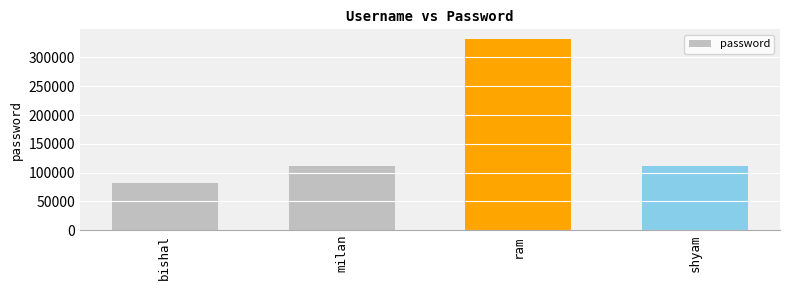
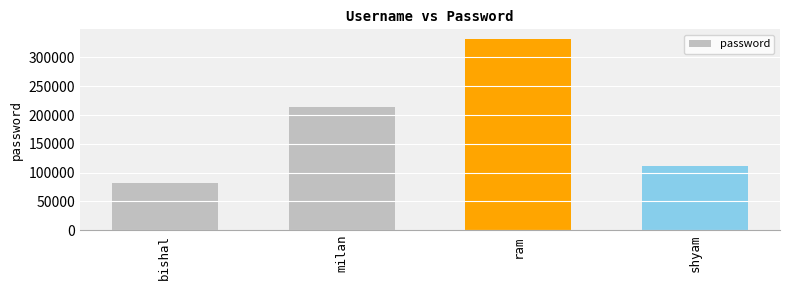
milan: 110000 -> 210000
